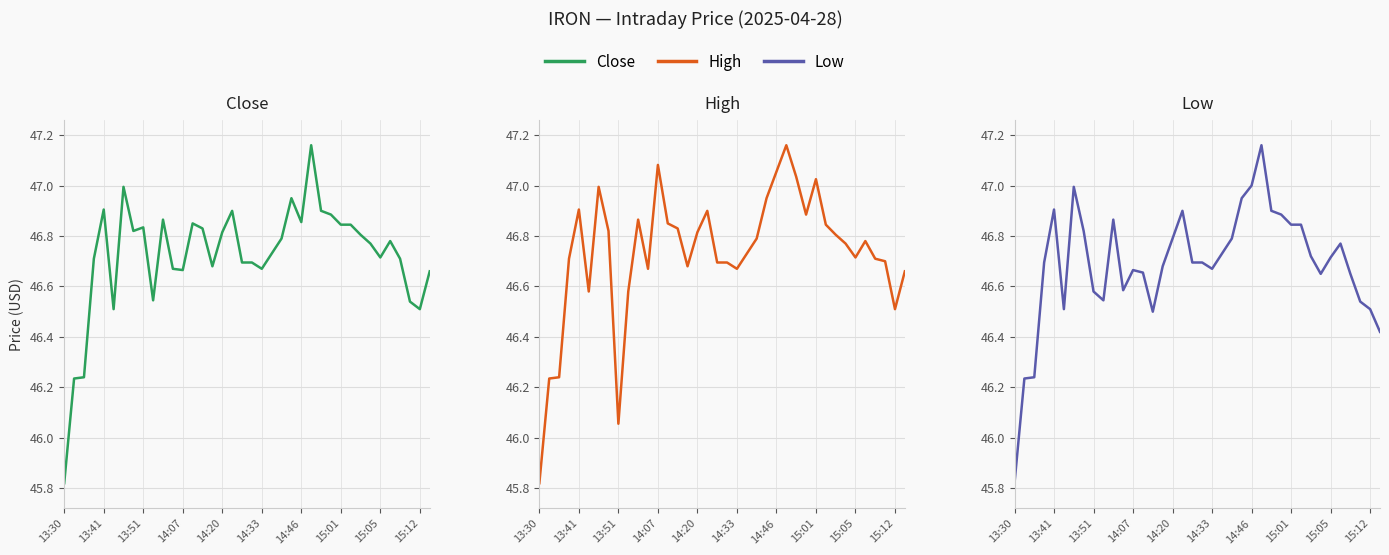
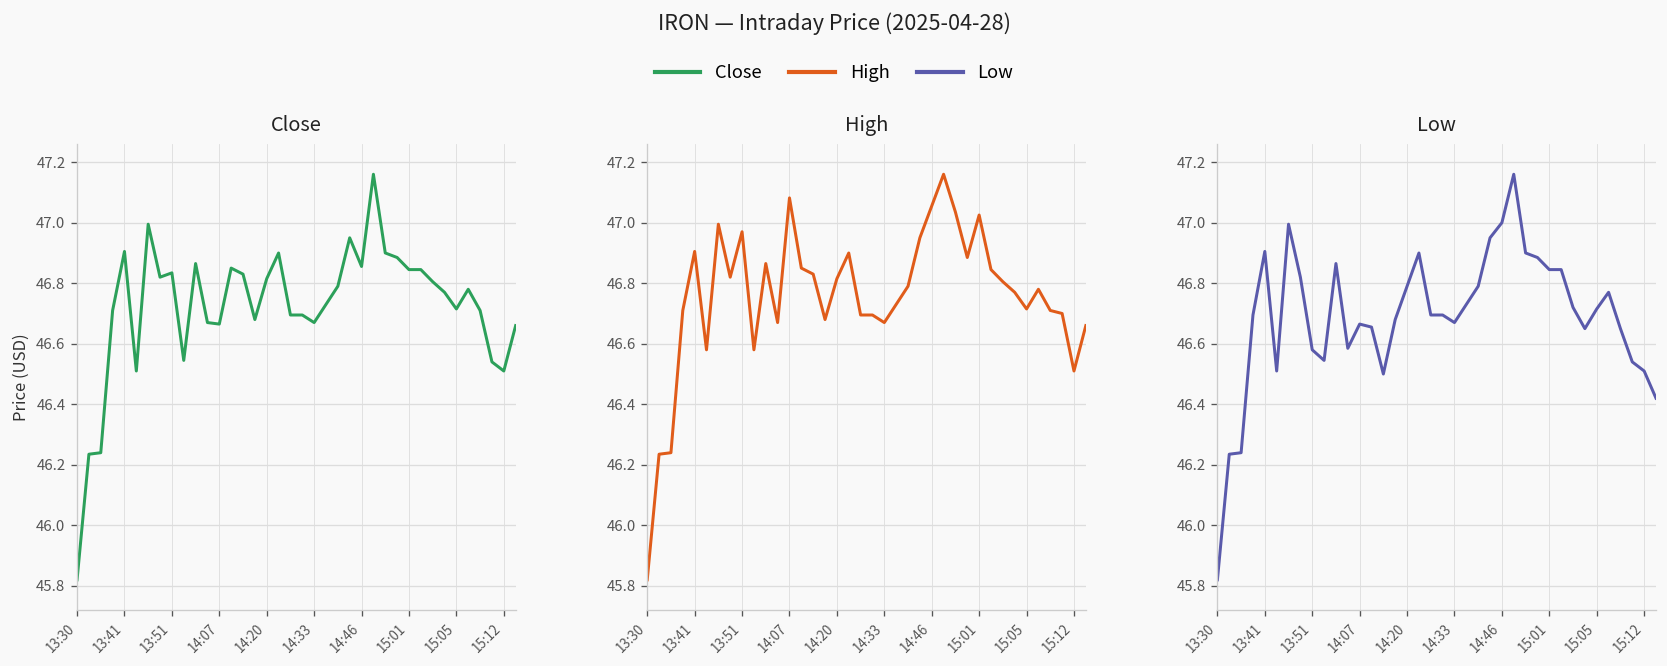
High, 13:51: 46.06 -> 46.97
